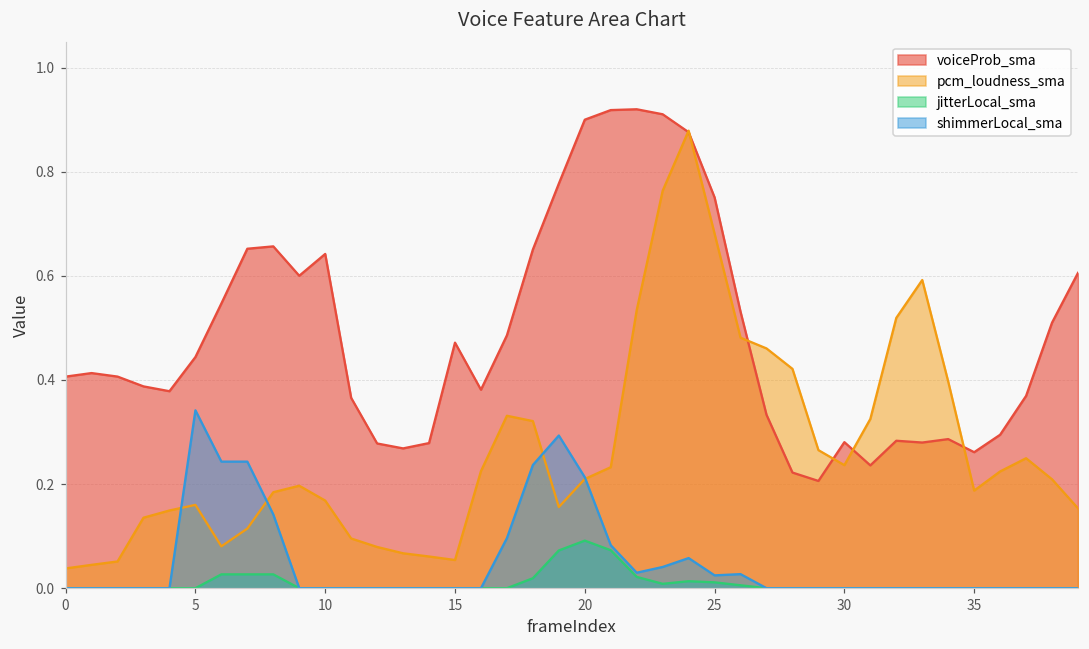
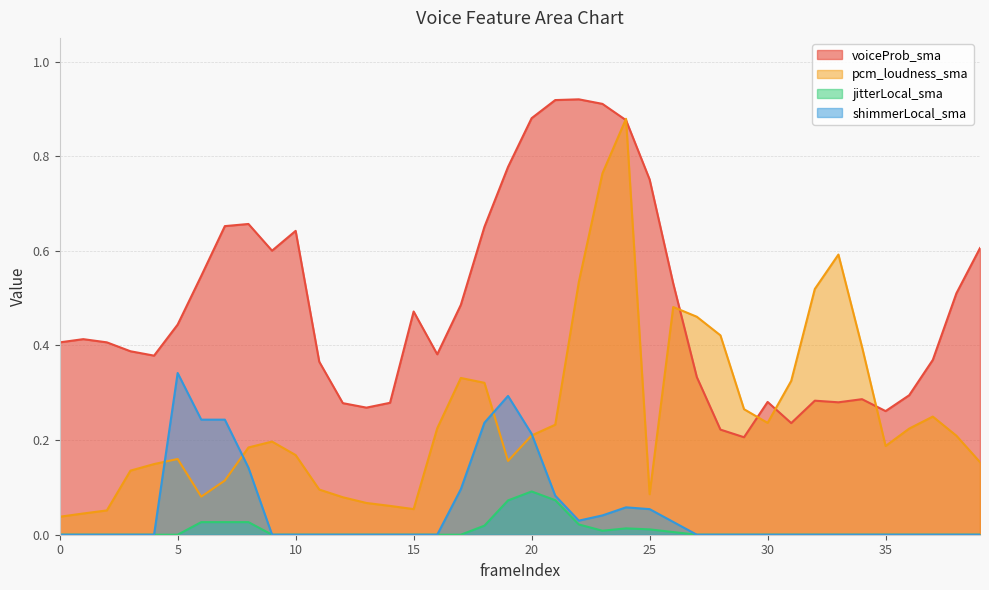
voiceProb_sma, 20: 0.90 -> 0.88
pcm_loudness_sma, 25: 0.68 -> 0.09
shimmerLocal_sma, 25: 0.02 -> 0.05
